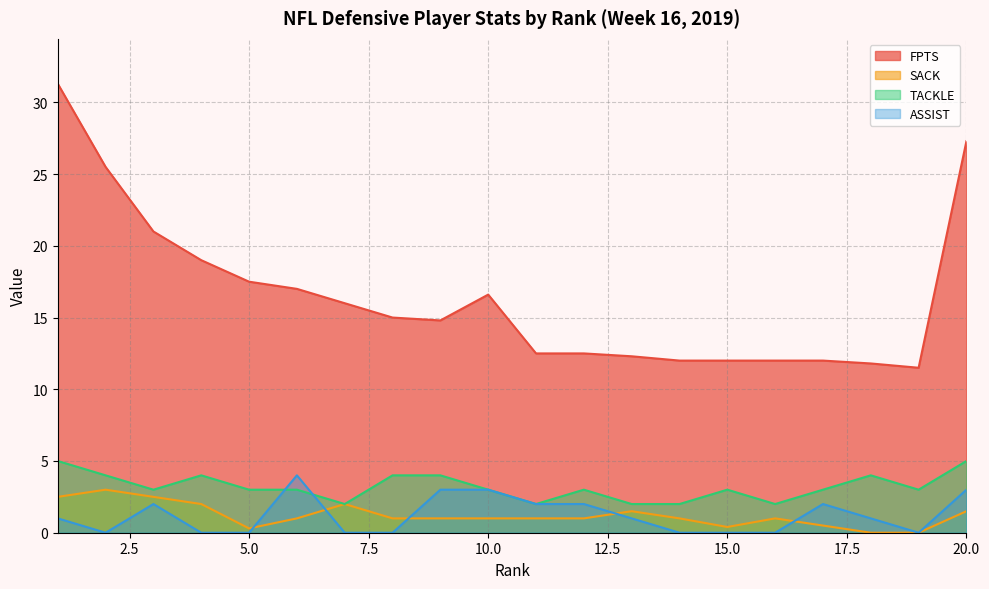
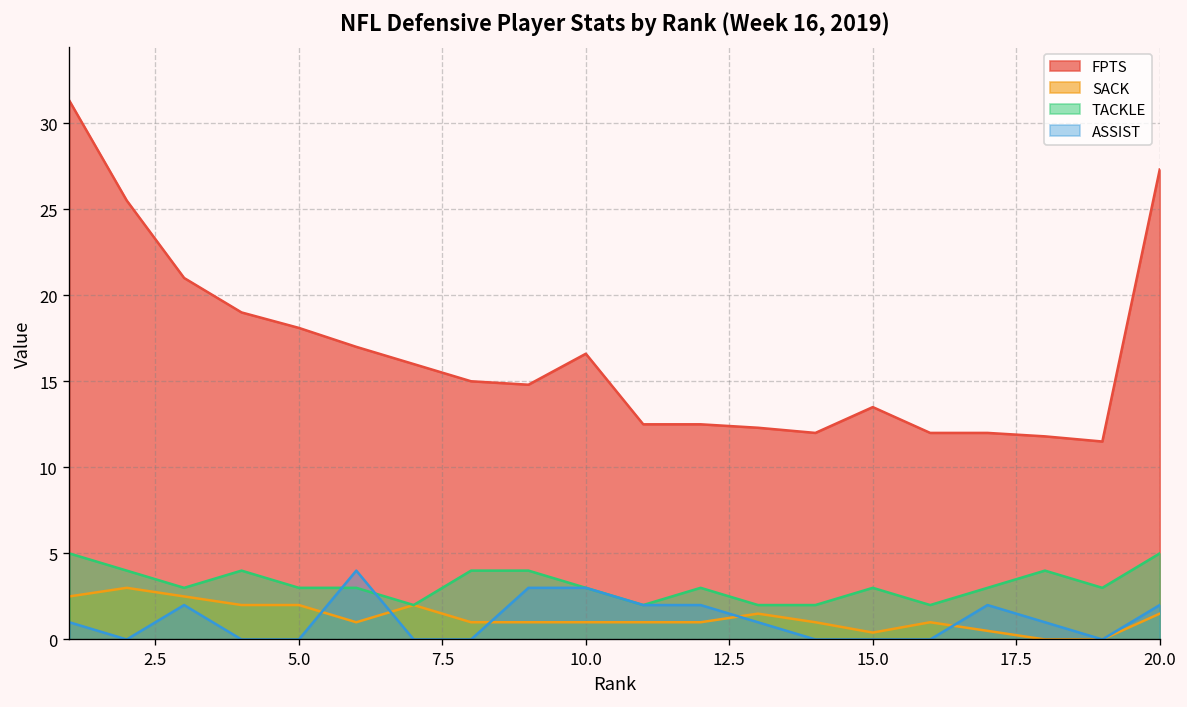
FPTS, 5.0: 17.5 -> 18.1
SACK, 5.0: 0.3 -> 2.0
FPTS, 15.0: 12.0 -> 13.5
ASSIST, 20.0: 3 -> 2
